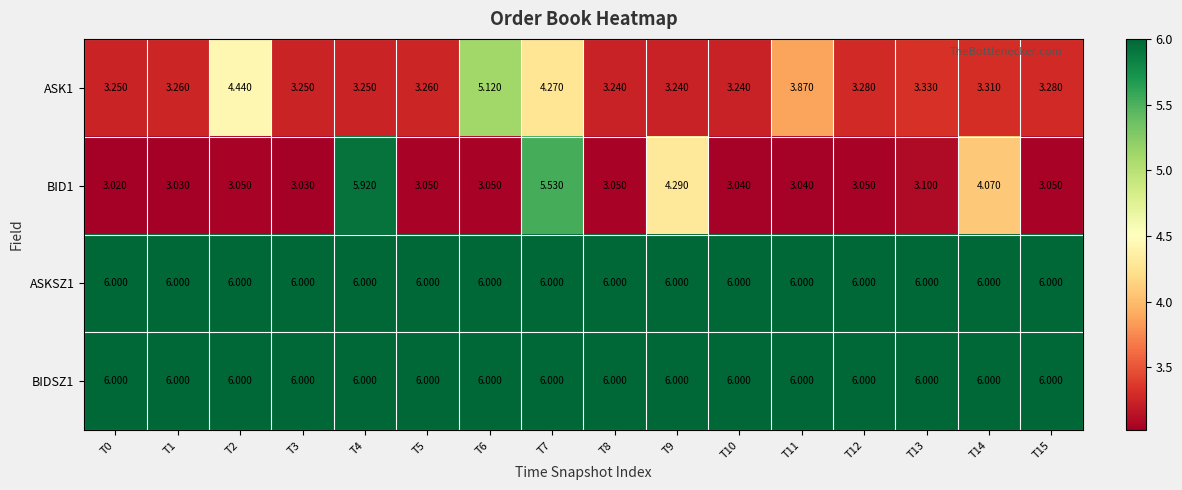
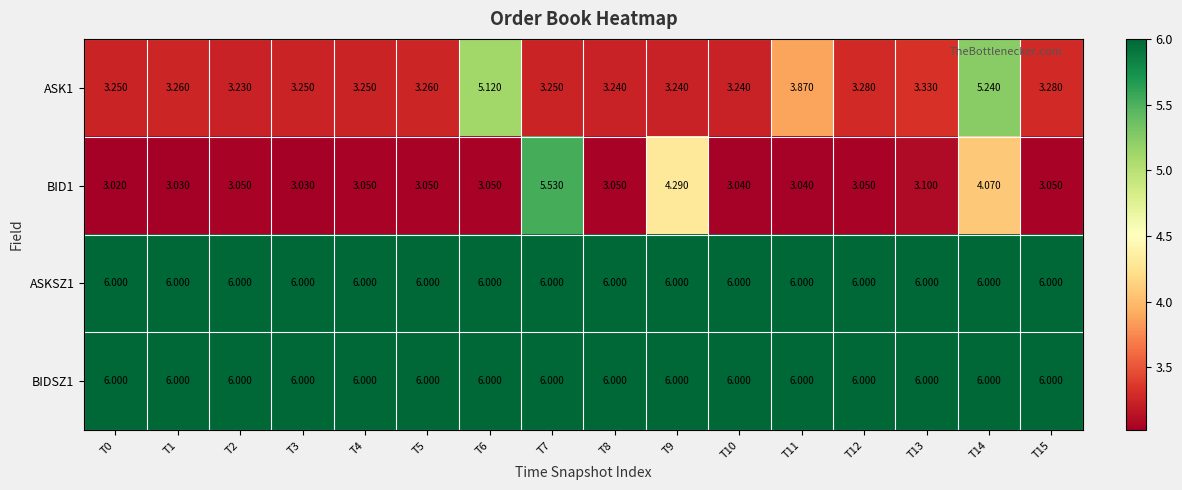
ASK1, T2: 4.440 -> 3.230
ASK1, T7: 4.270 -> 3.250
ASK1, T14: 3.310 -> 5.240
BID1, T4: 5.920 -> 3.050
